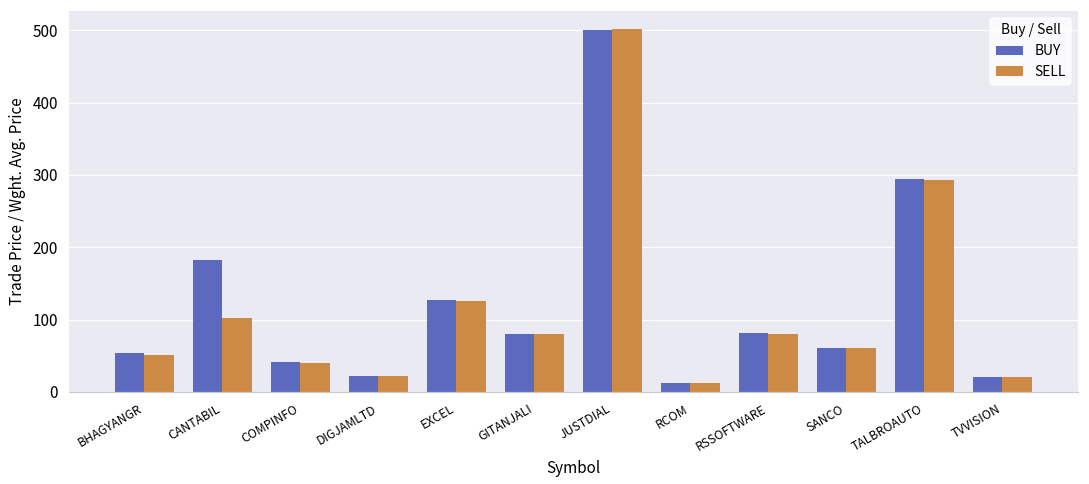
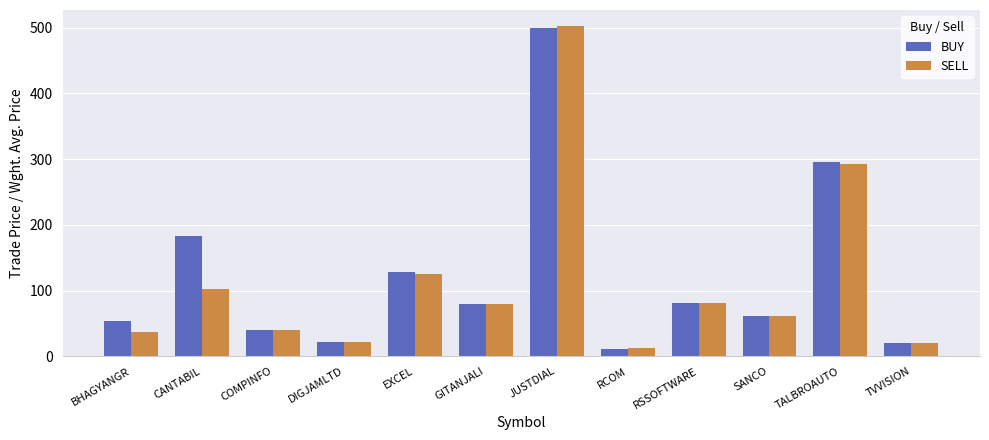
SELL, BHAGYANGR: 50 -> 40
